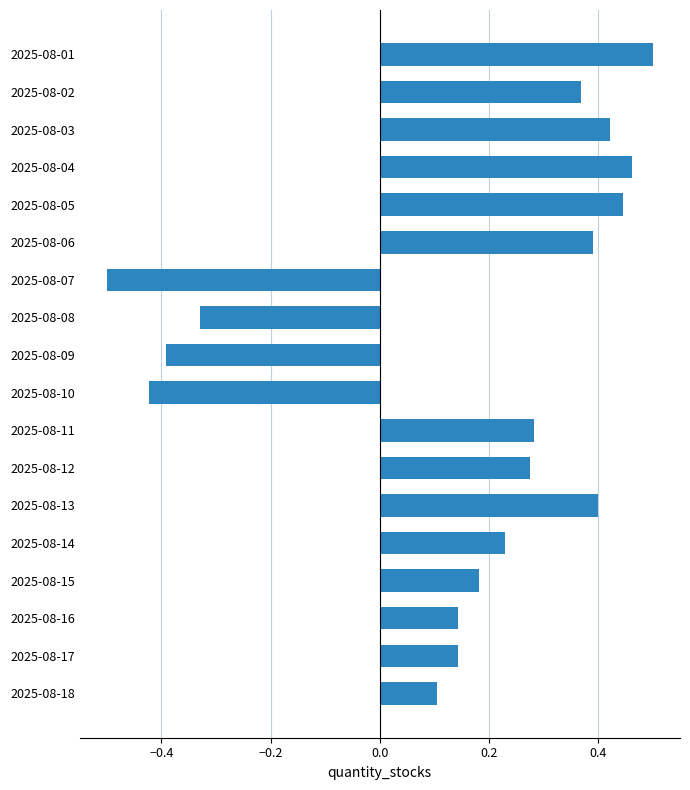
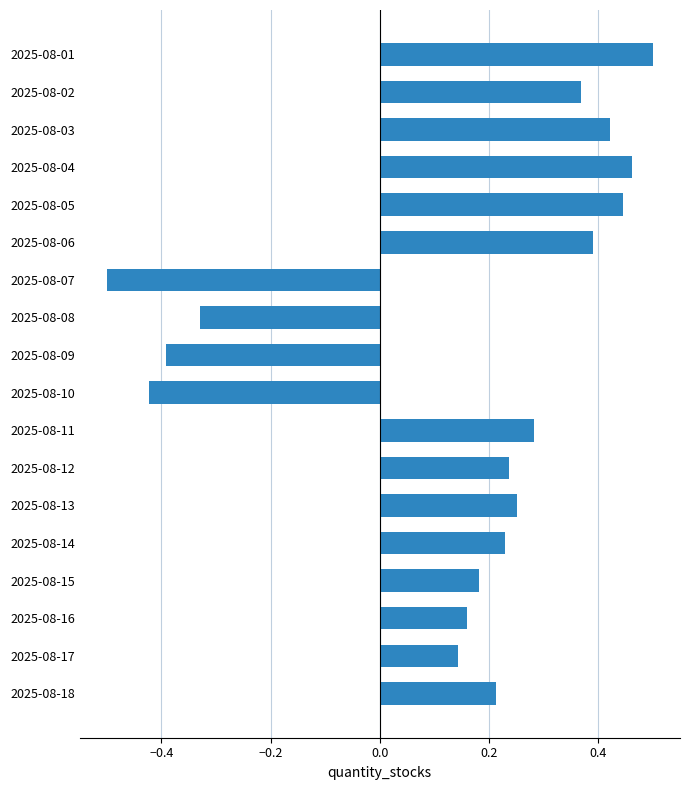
2025-08-12: 0.28 -> 0.24
2025-08-13: 0.40 -> 0.25
2025-08-16: 0.14 -> 0.16
2025-08-18: 0.10 -> 0.21
